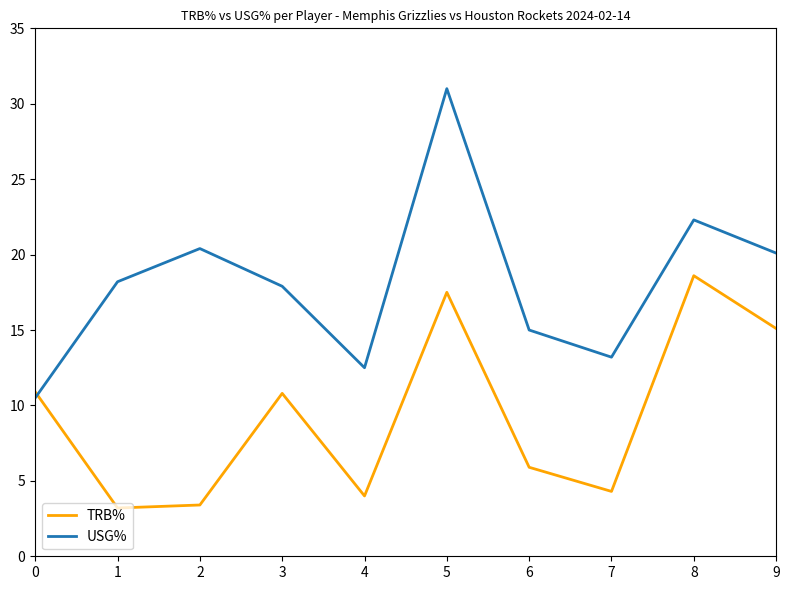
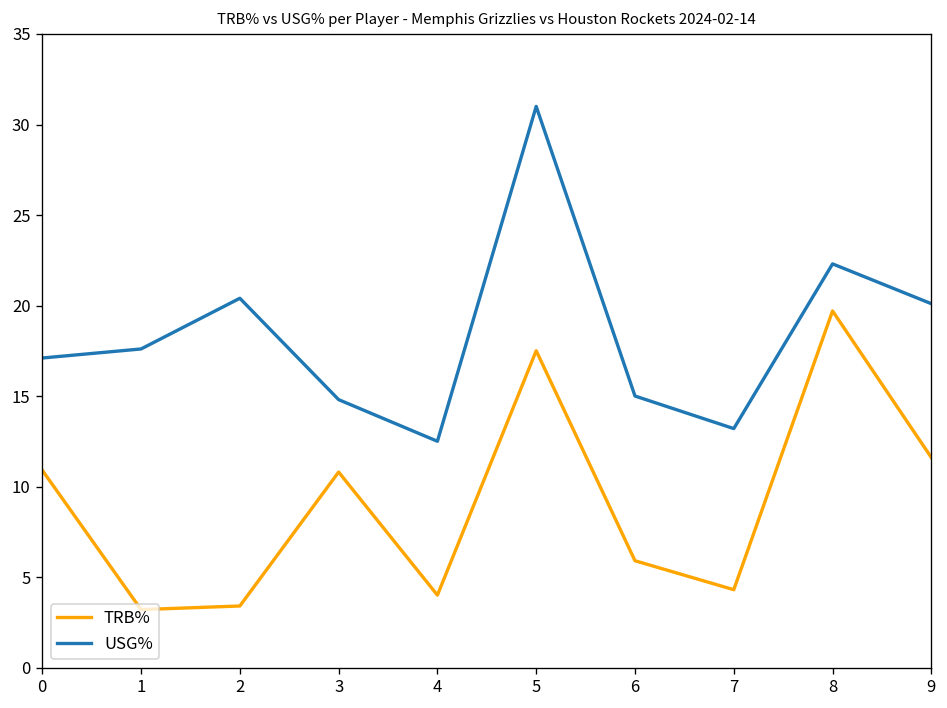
USG%, 0: 10.5 -> 17.1
USG%, 1: 18.2 -> 17.6
USG%, 3: 17.9 -> 14.8
TRB%, 8: 18.6 -> 19.7
TRB%, 9: 15.1 -> 11.6
